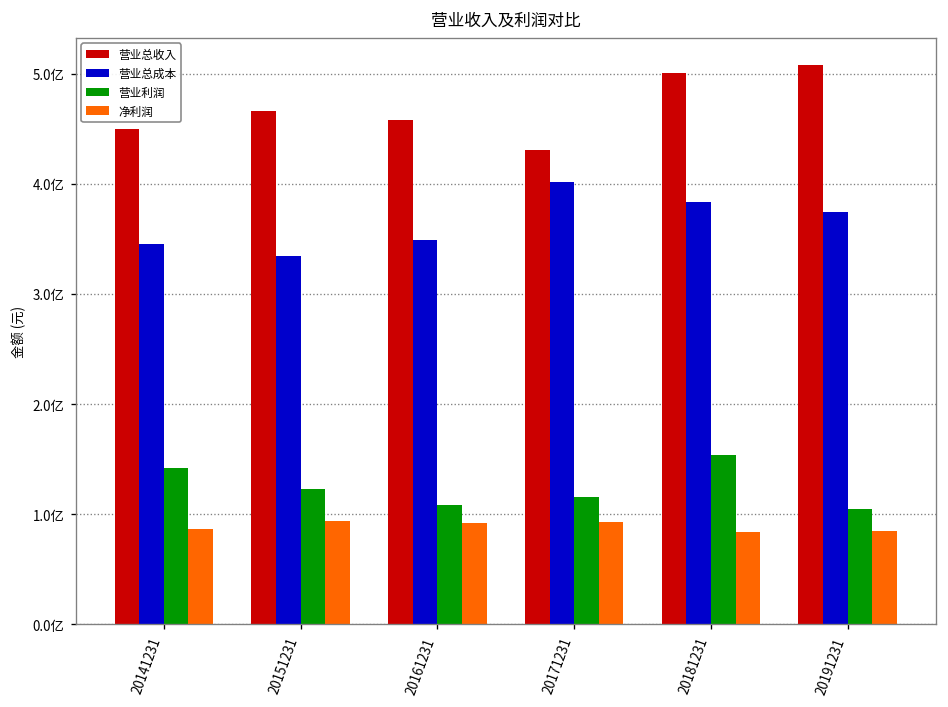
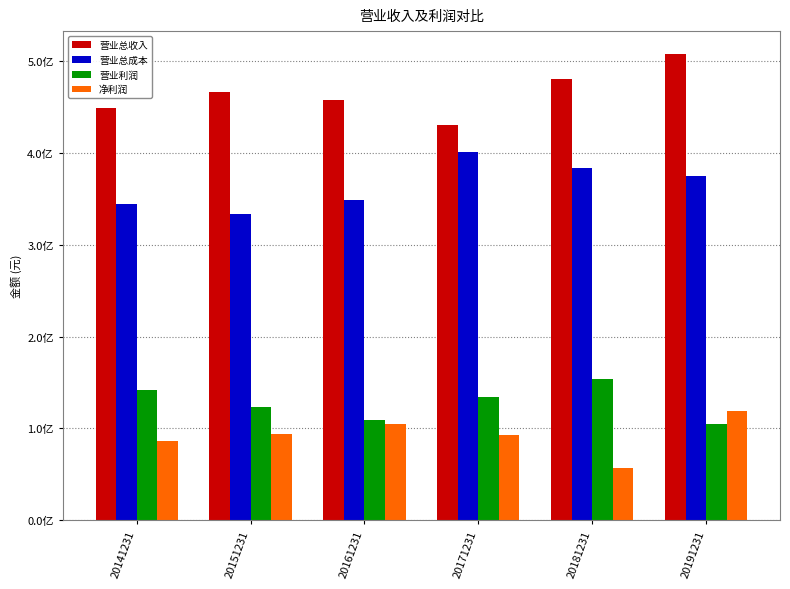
净利润, 20161231: 0.9亿 -> 1.0亿
营业利润, 20171231: 1.2亿 -> 1.3亿
营业总收入, 20181231: 5.0亿 -> 4.8亿
净利润, 20181231: 0.8亿 -> 0.6亿
净利润, 20191231: 0.8亿 -> 1.2亿
